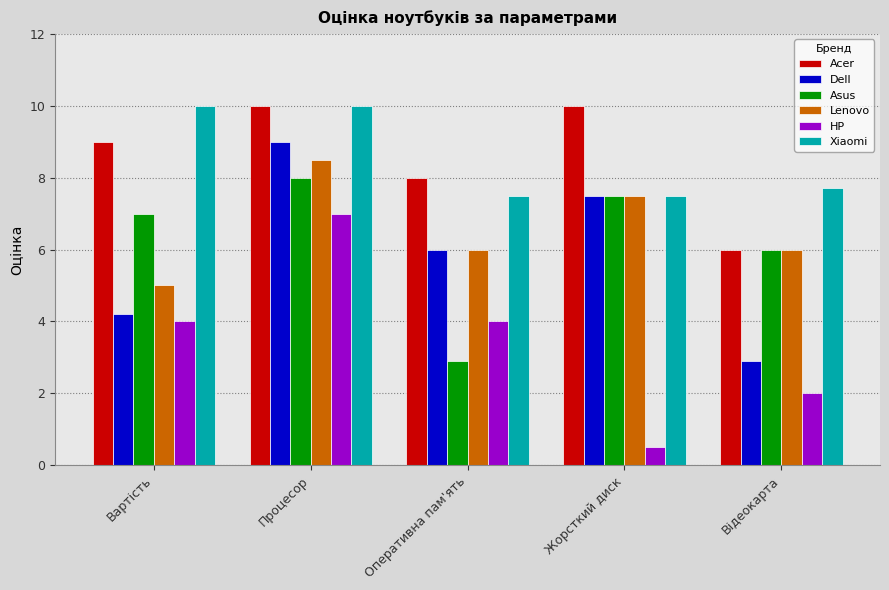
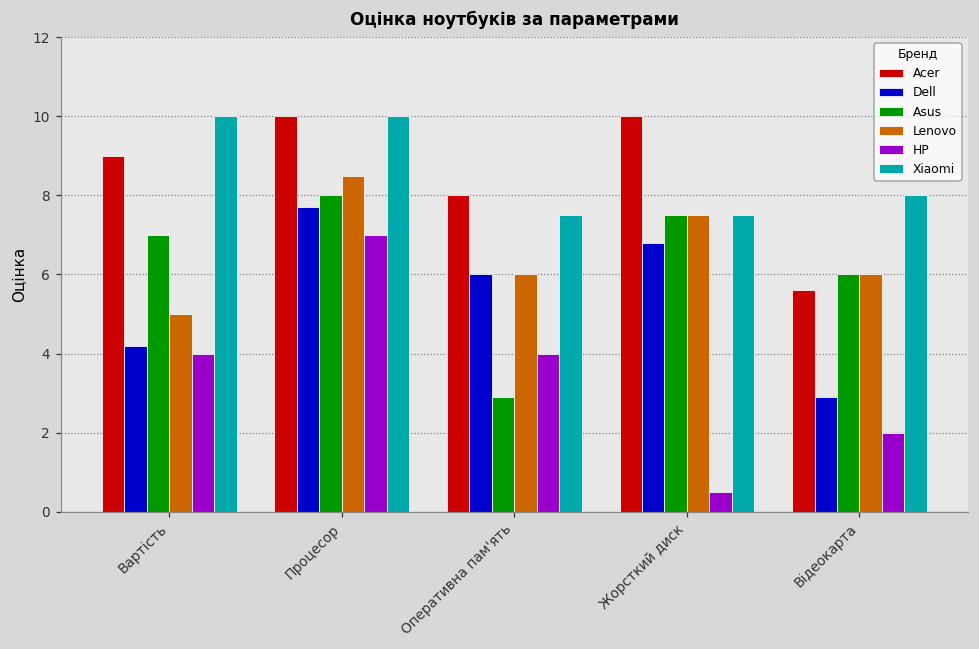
Dell, Процесор: 9.0 -> 7.7
Dell, Жорсткий диск: 7.5 -> 6.8
Acer, Відеокарта: 6.0 -> 5.6
Xiaomi, Відеокарта: 7.7 -> 8.0
